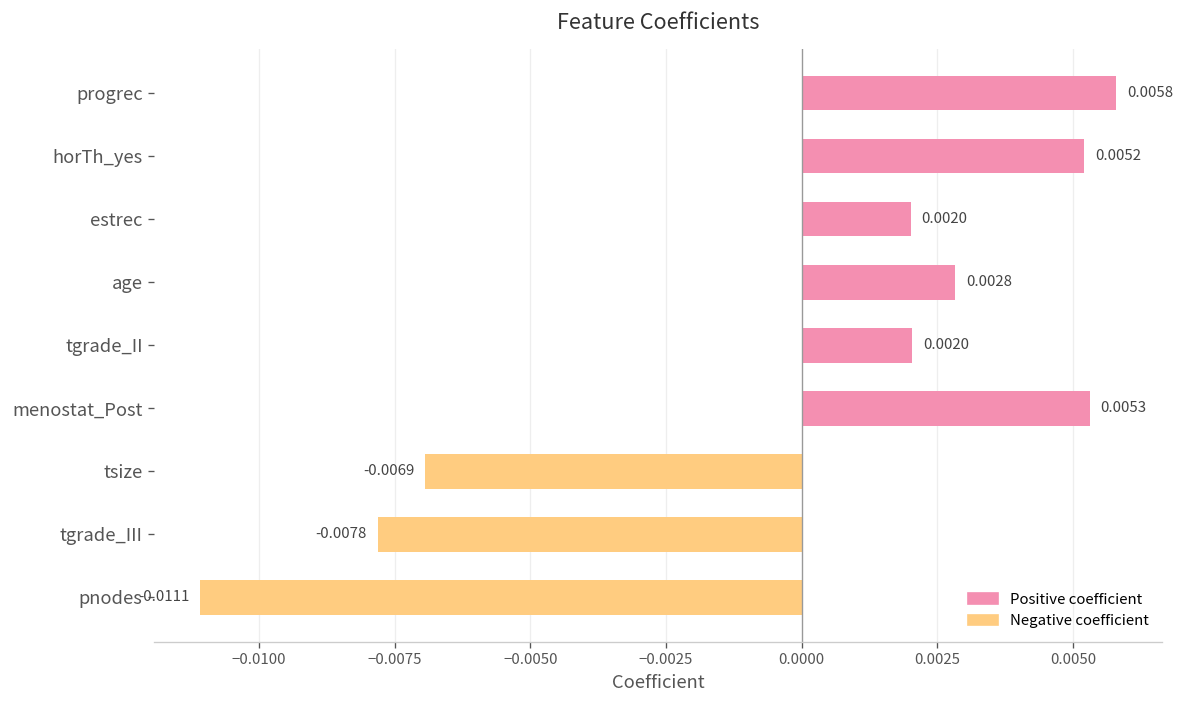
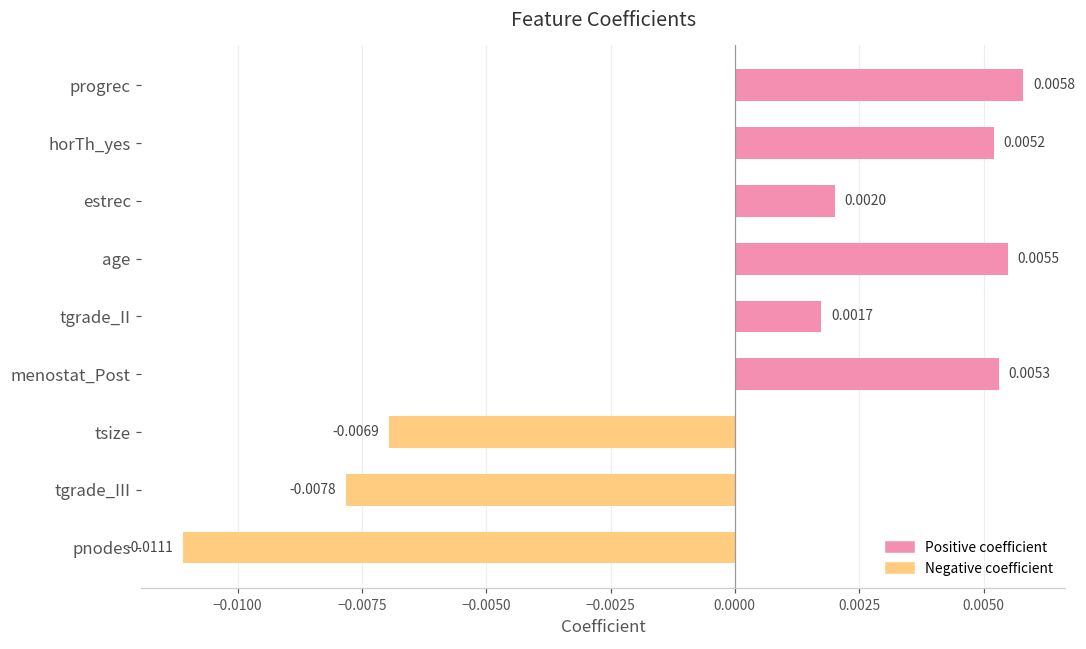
age: 0.0028 -> 0.0055
tgrade_II: 0.0020 -> 0.0017
